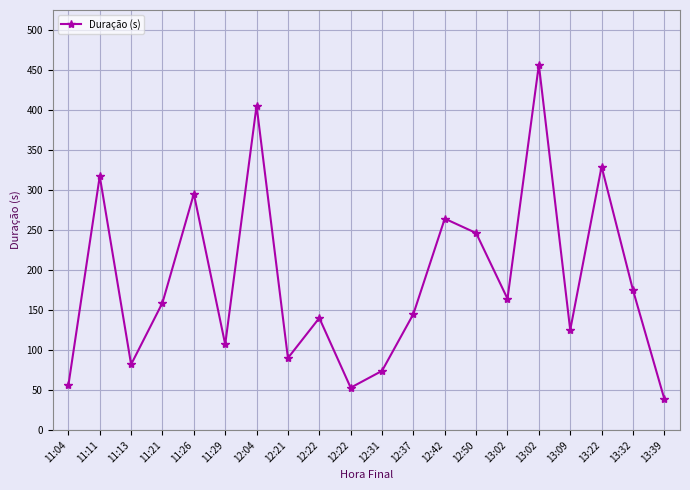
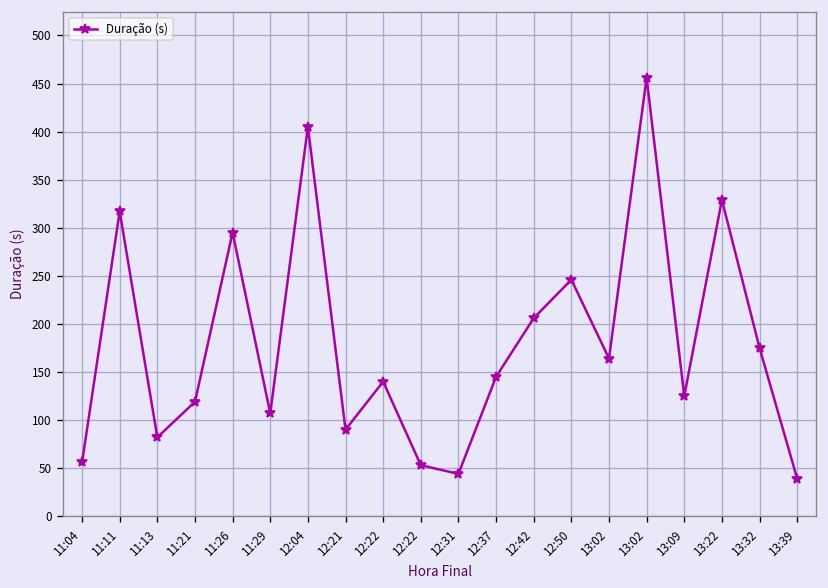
11:21: 160 -> 120
12:31: 70 -> 40
12:42: 260 -> 210
